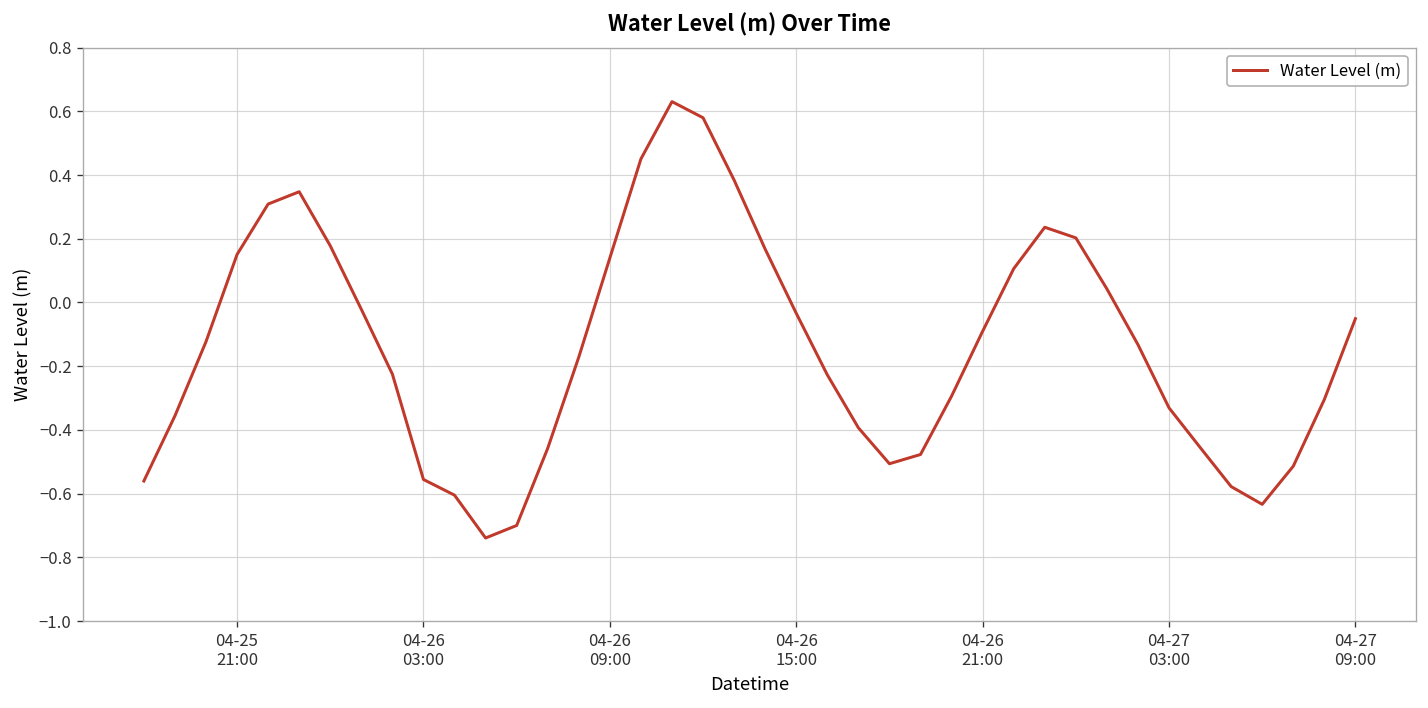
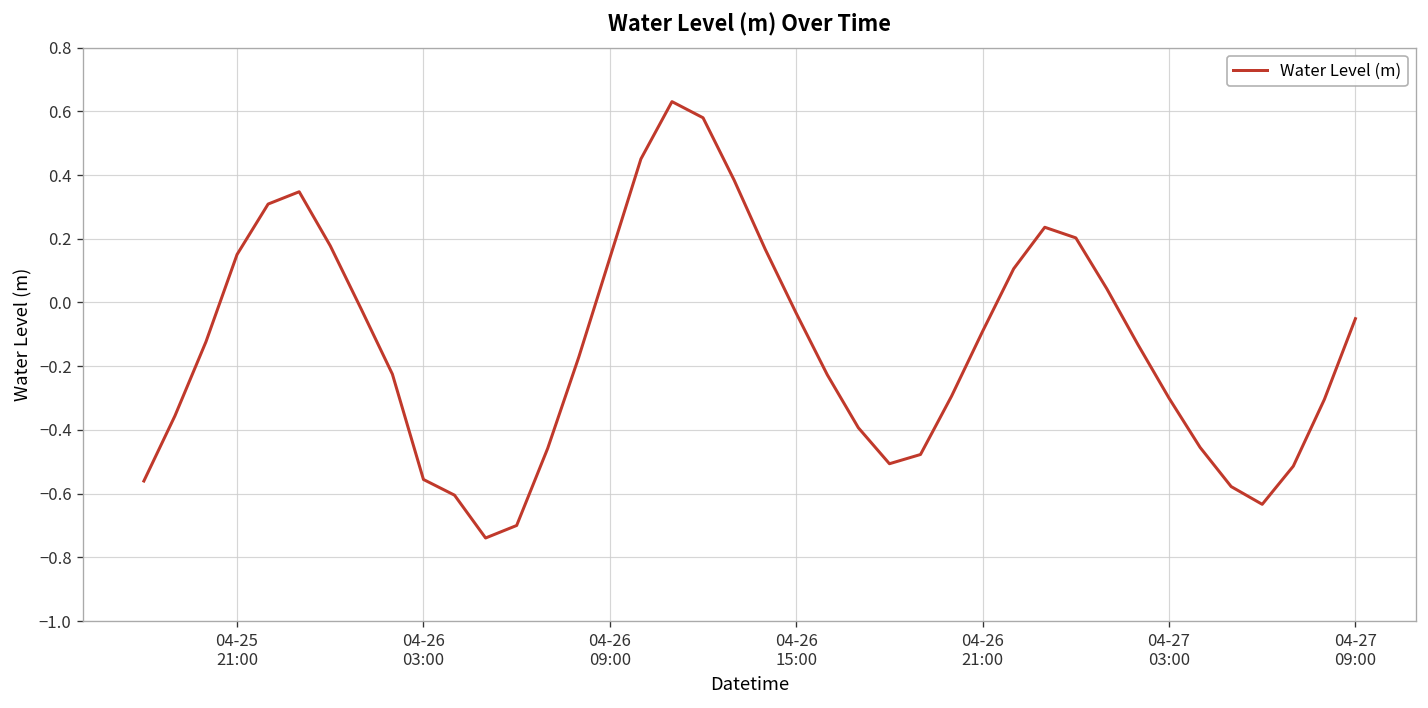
04-27 03:00: -0.33 -> -0.30
